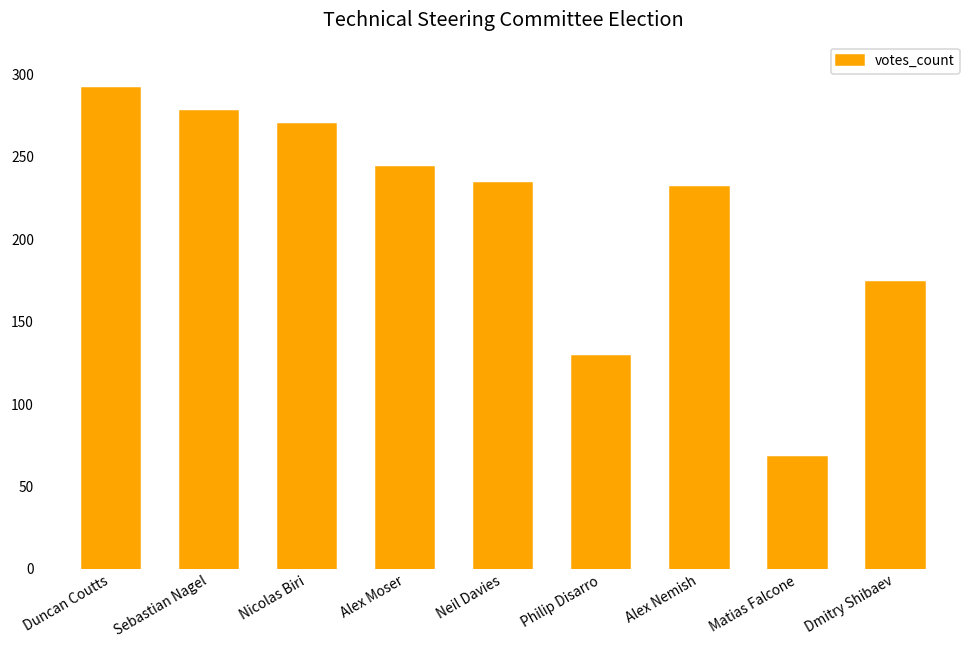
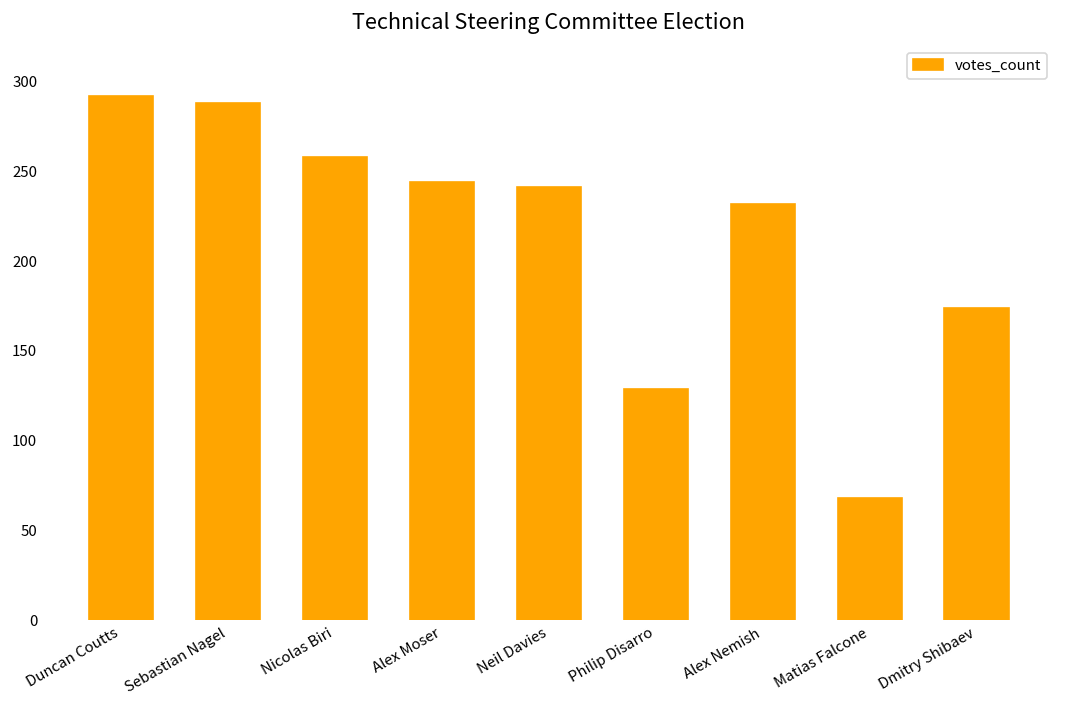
Sebastian Nagel: 278 -> 288
Nicolas Biri: 270 -> 258
Neil Davies: 234 -> 241
